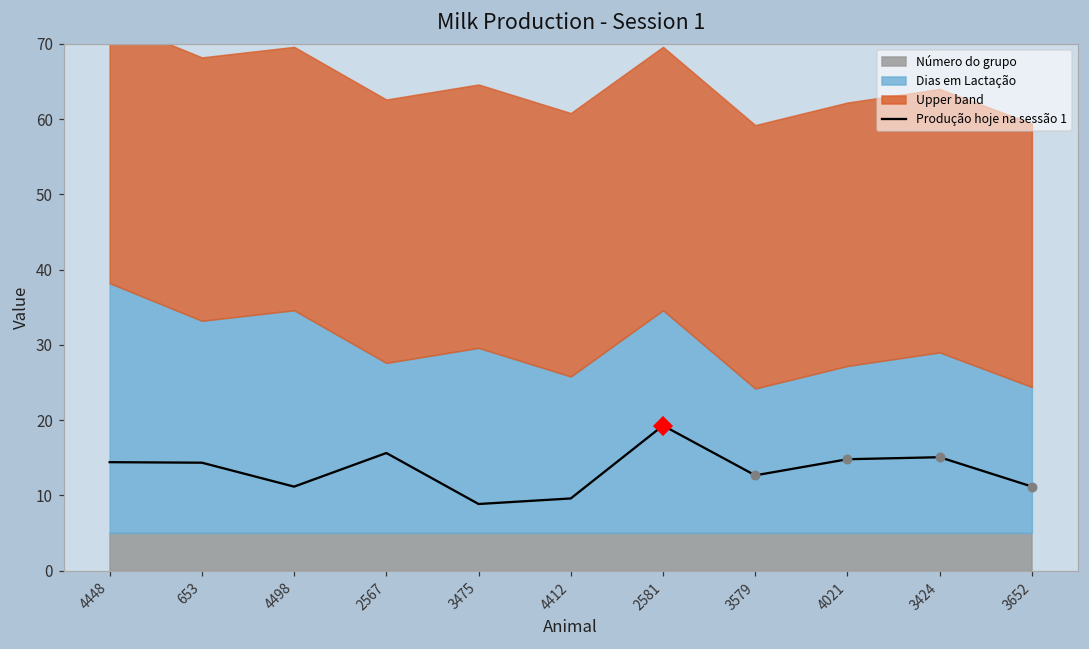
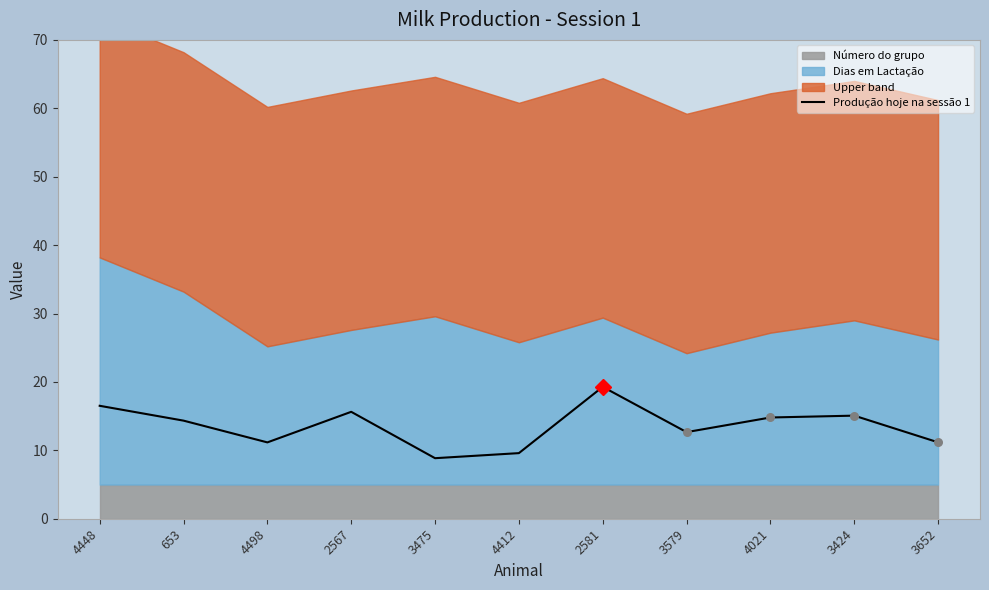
Produção hoje na sessão 1, 4448: 14 -> 17
Dias em Lactação, 4498: 30 -> 20
Dias em Lactação, 2581: 30 -> 24
Dias em Lactação, 3652: 19 -> 21
